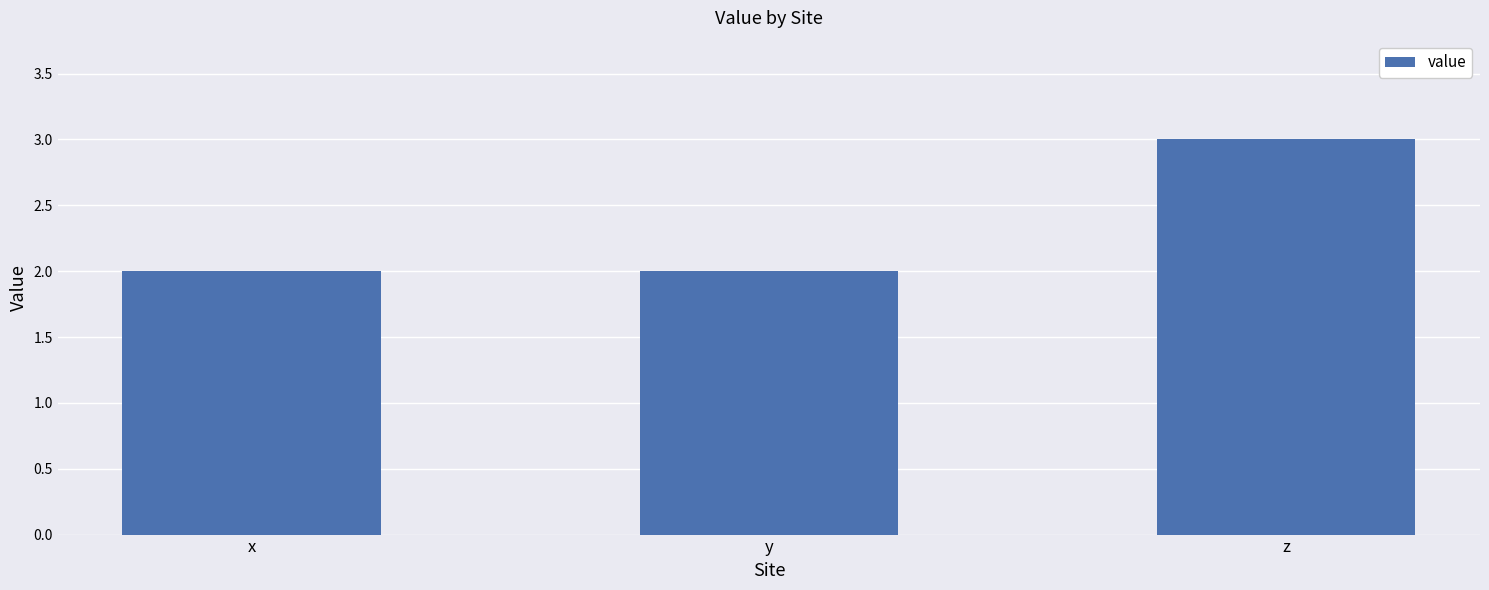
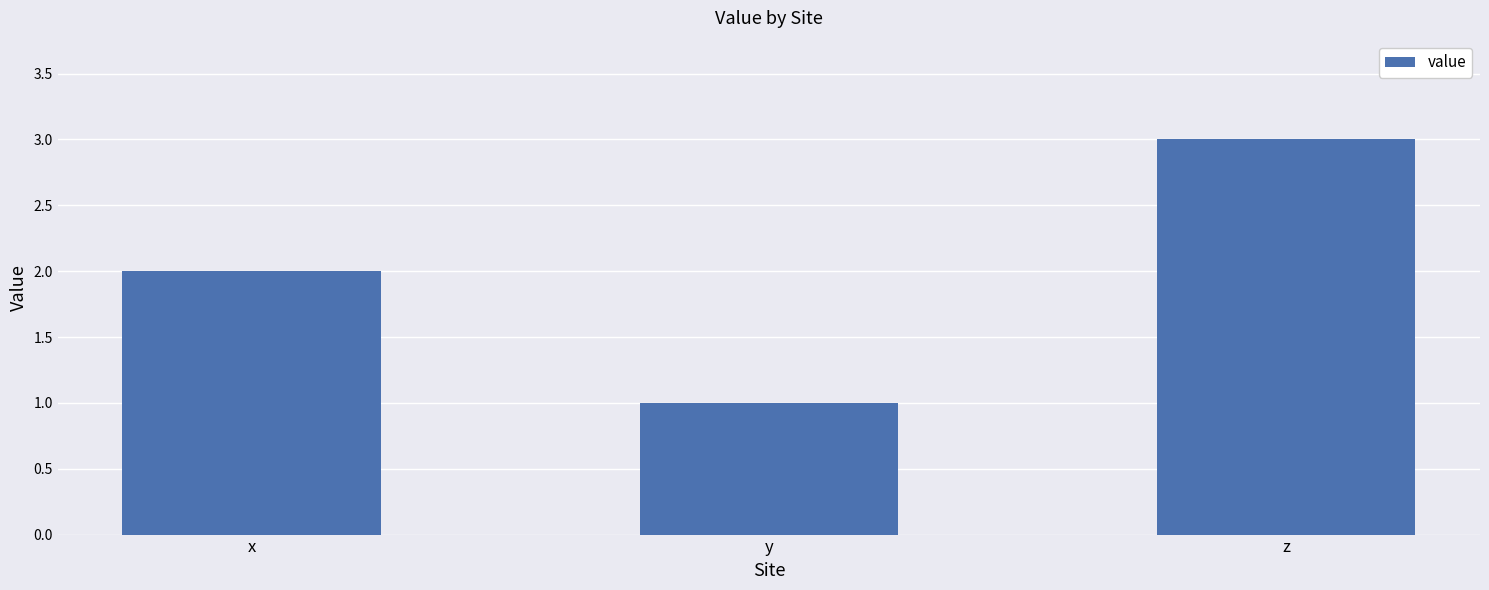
y: 2 -> 1
